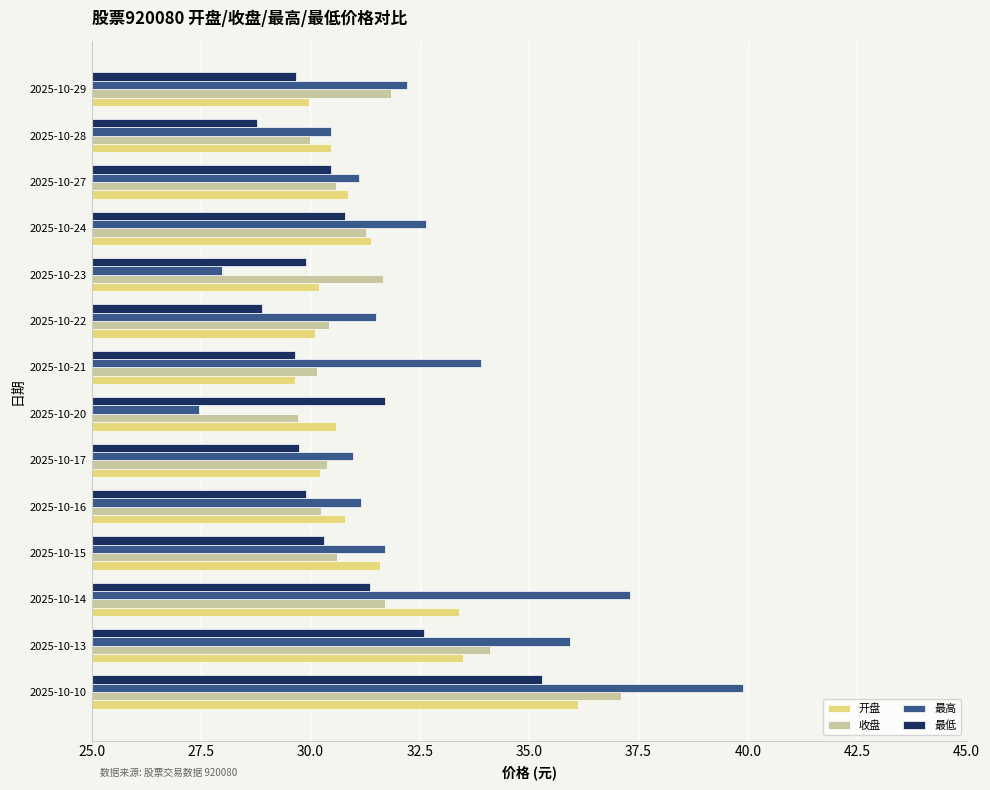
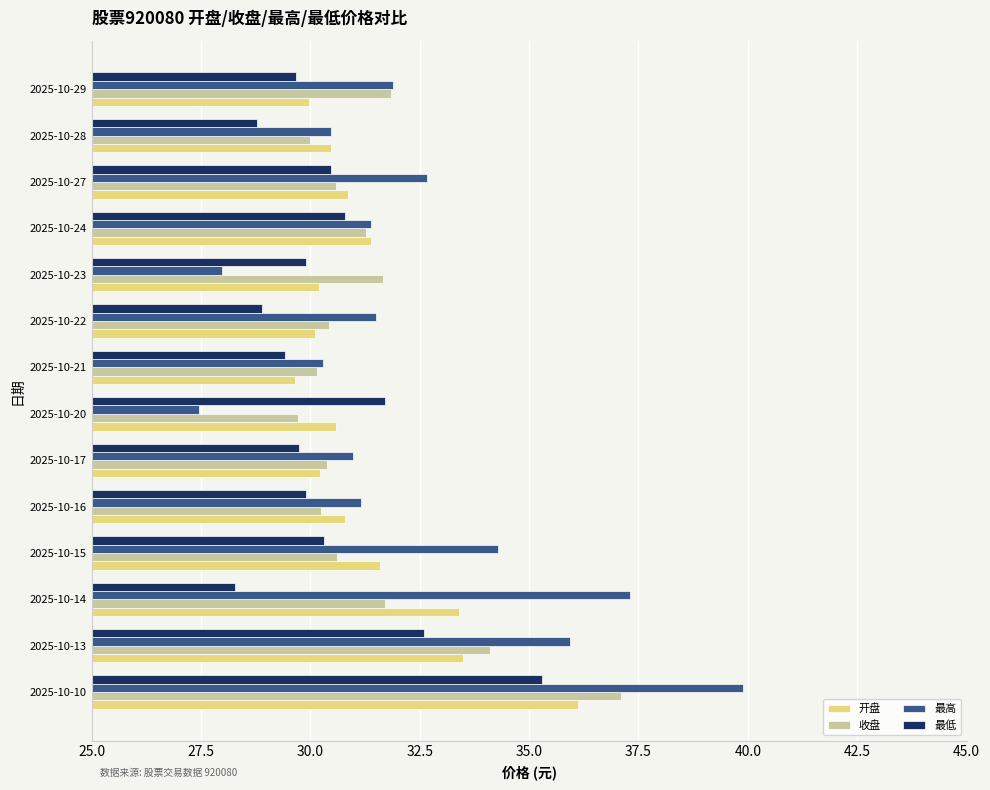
最高, 2025-10-29: 32.2 -> 31.9
最高, 2025-10-27: 31.1 -> 32.7
最高, 2025-10-24: 32.7 -> 31.4
最低, 2025-10-21: 29.7 -> 29.4
最高, 2025-10-21: 33.9 -> 30.3
最高, 2025-10-15: 31.7 -> 34.3
最低, 2025-10-14: 31.4 -> 28.3
